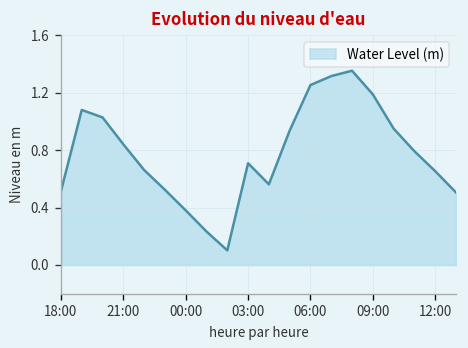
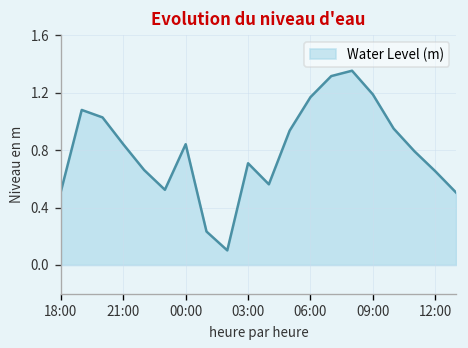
00:00: 0.38 -> 0.84
06:00: 1.25 -> 1.17
